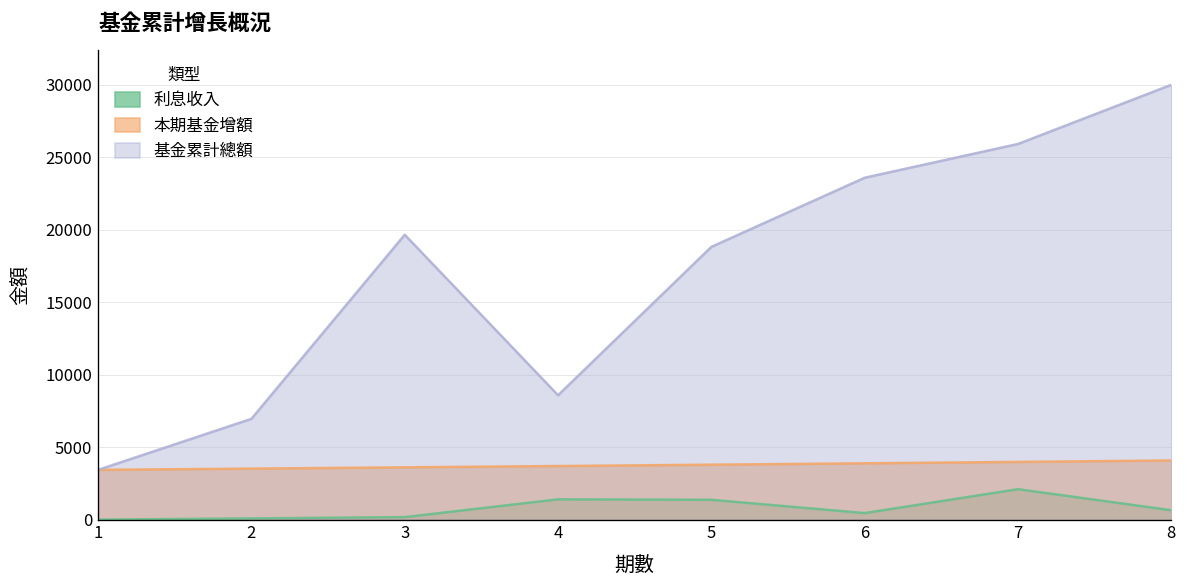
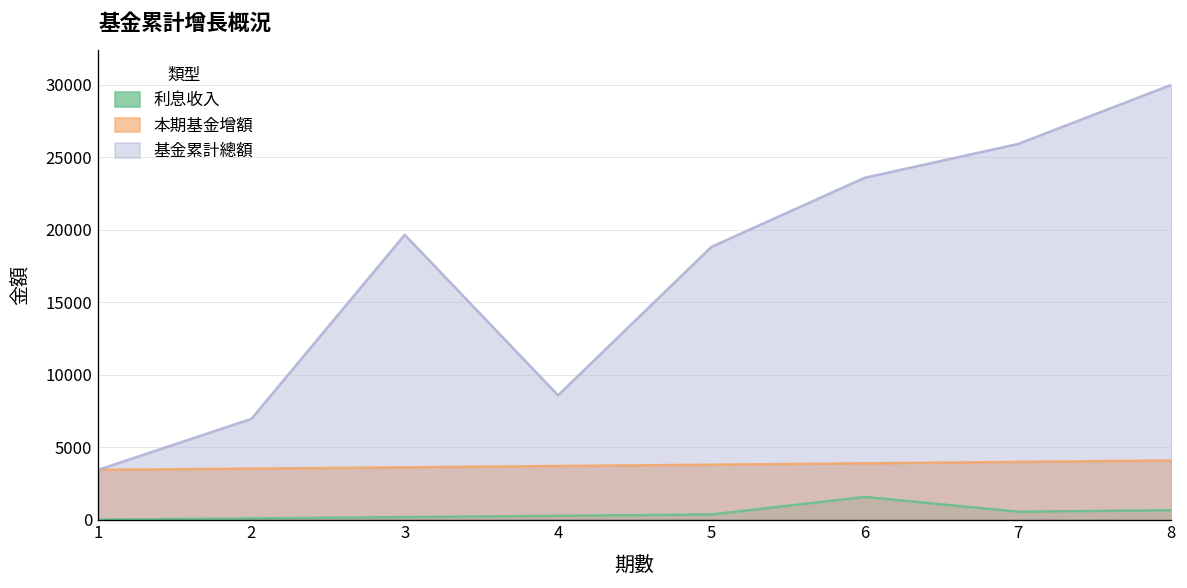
利息收入, 4: 1400 -> 300
利息收入, 5: 1400 -> 400
利息收入, 6: 500 -> 1600
利息收入, 7: 2100 -> 500
